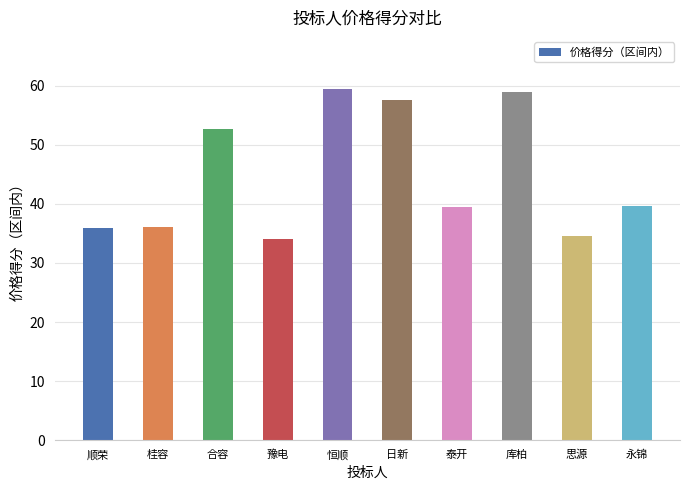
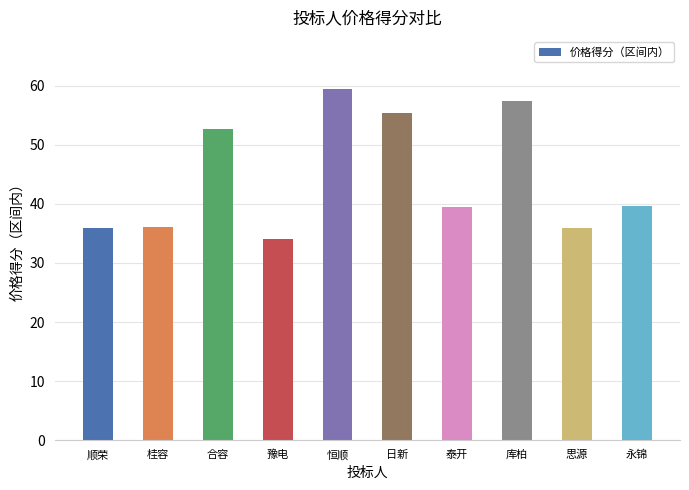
日新: 58 -> 55
库柏: 59 -> 57
思源: 35 -> 36
